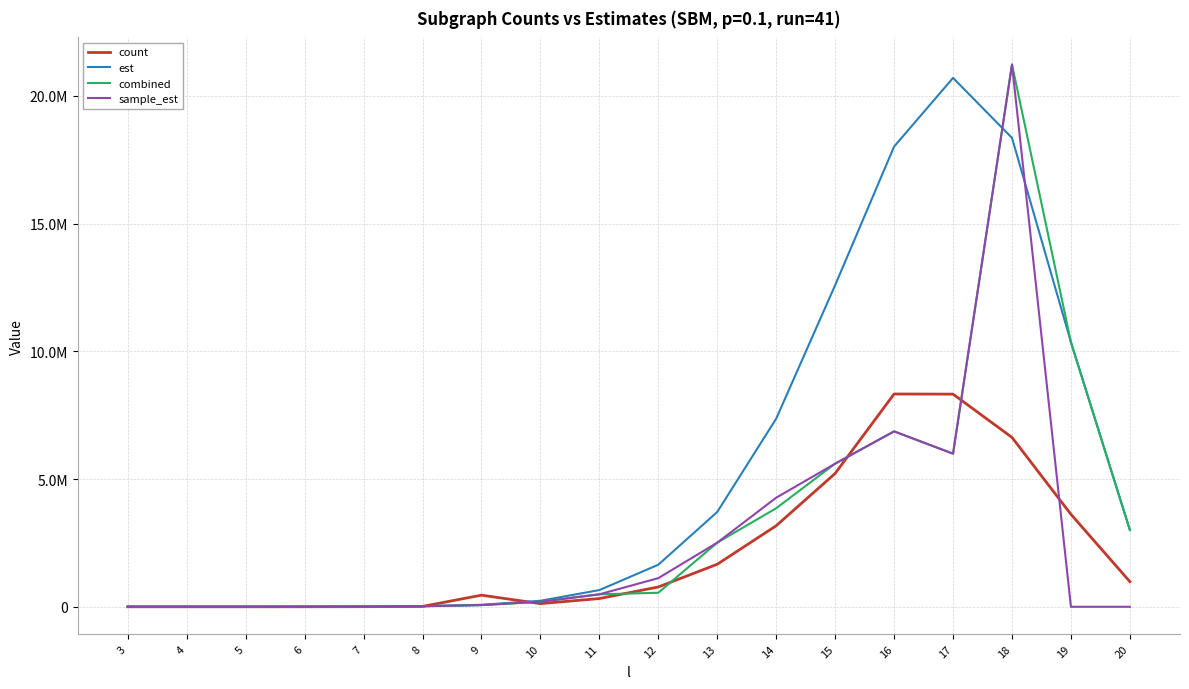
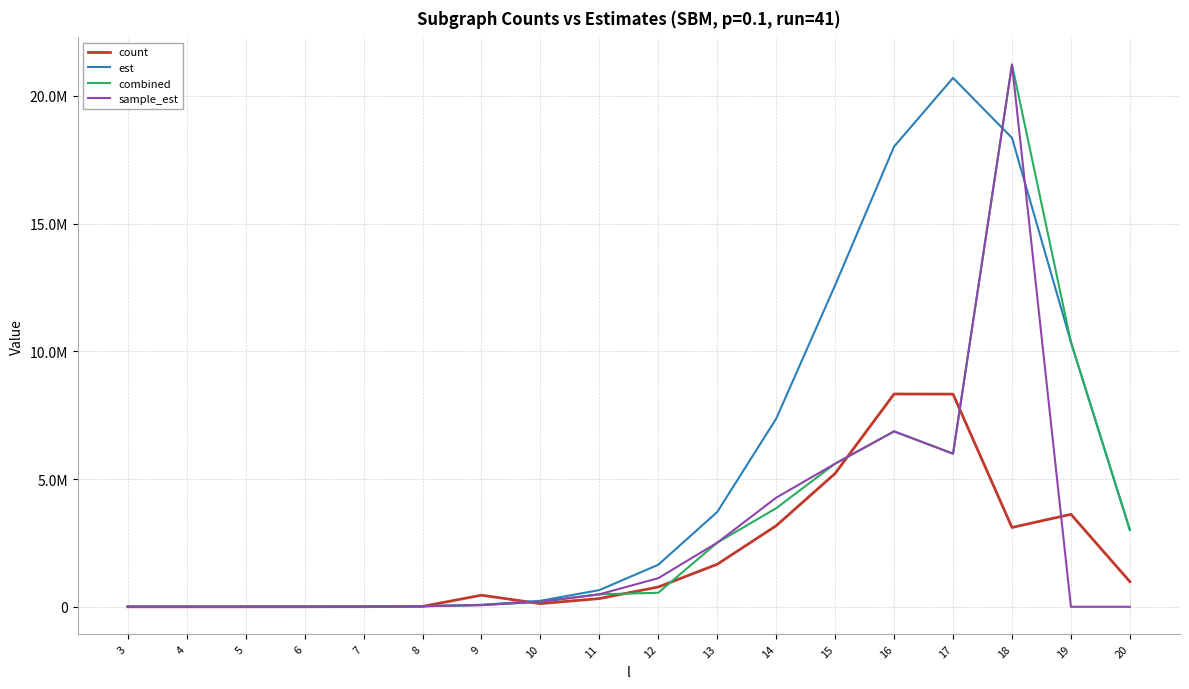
count, 18: 6600000 -> 3100000
